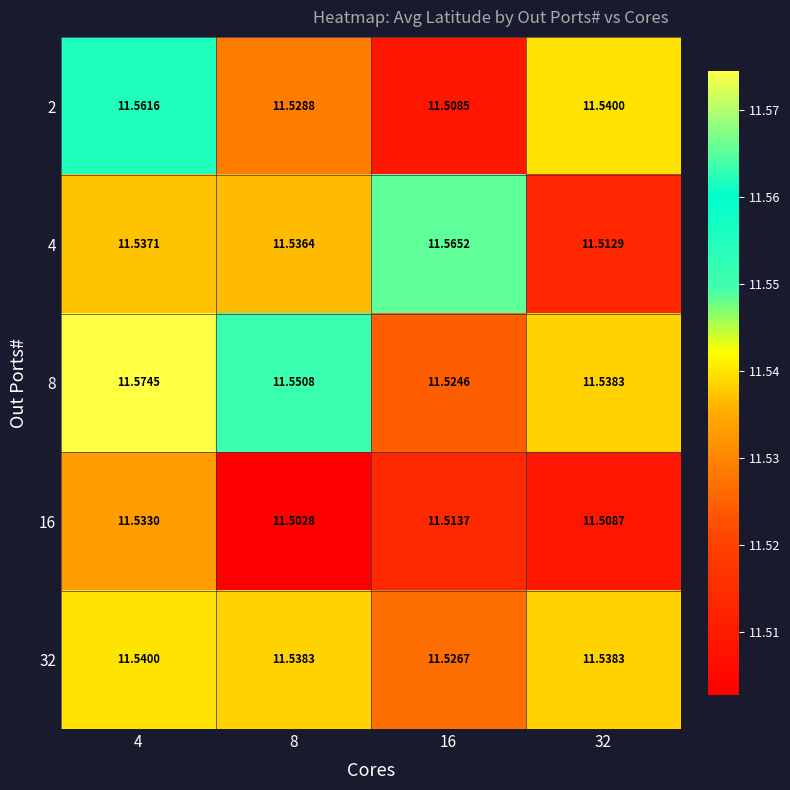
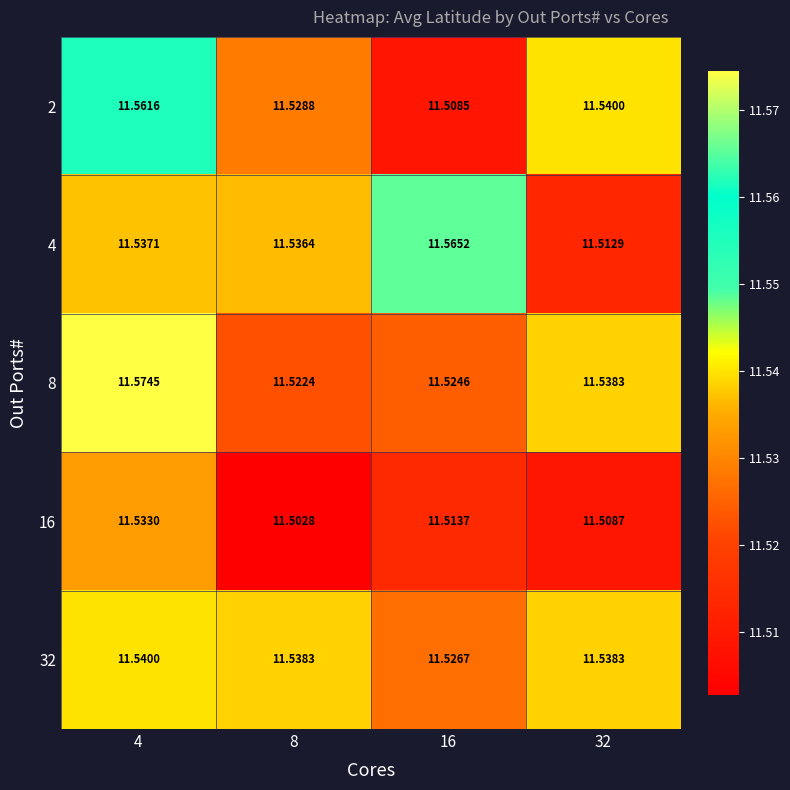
8, 8: 11.5508 -> 11.5224
